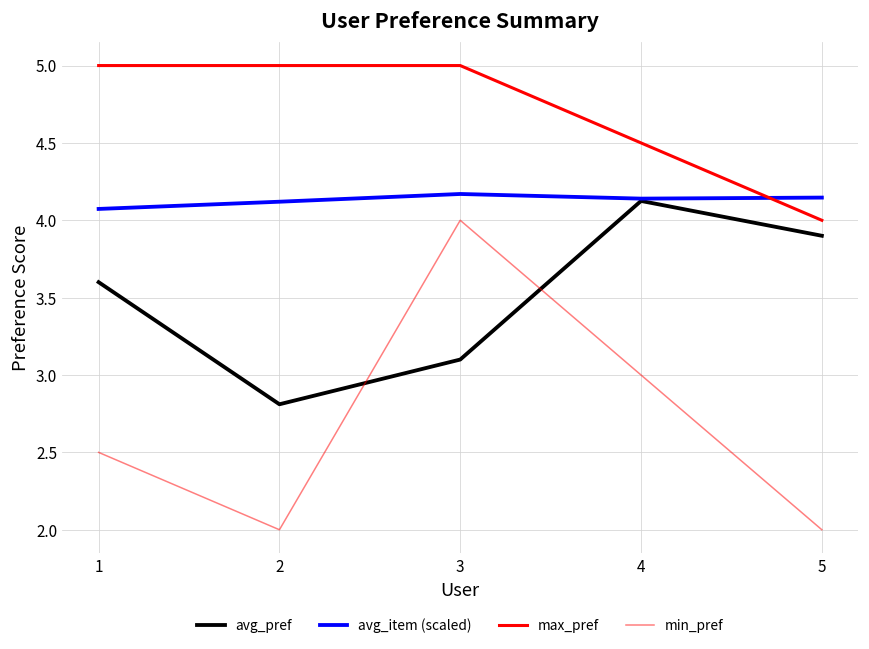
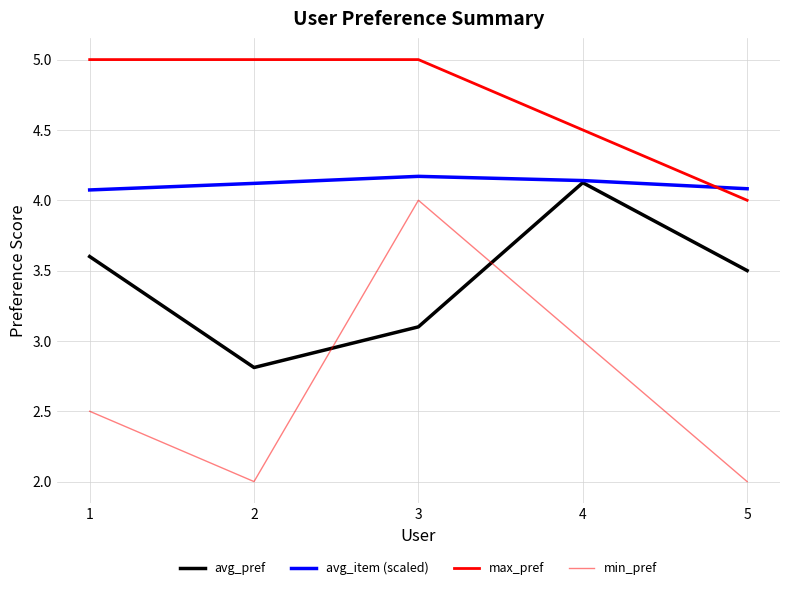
avg_pref, 5: 3.9 -> 3.5
avg_item (scaled), 5: 4.15 -> 4.08
